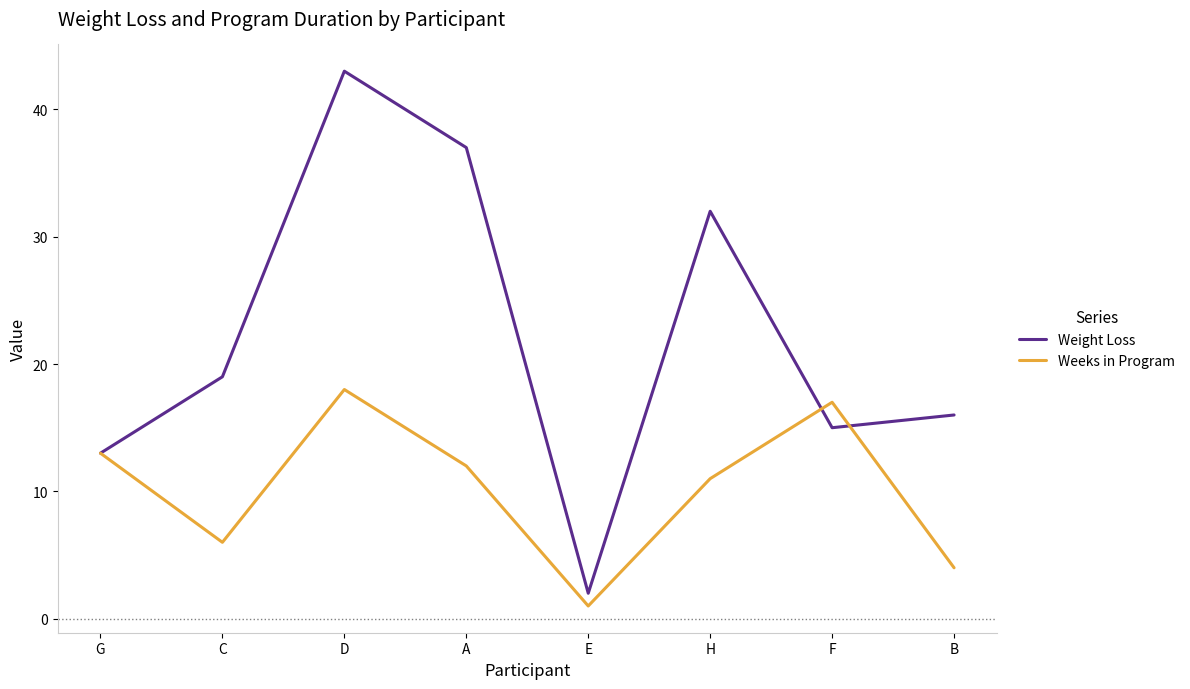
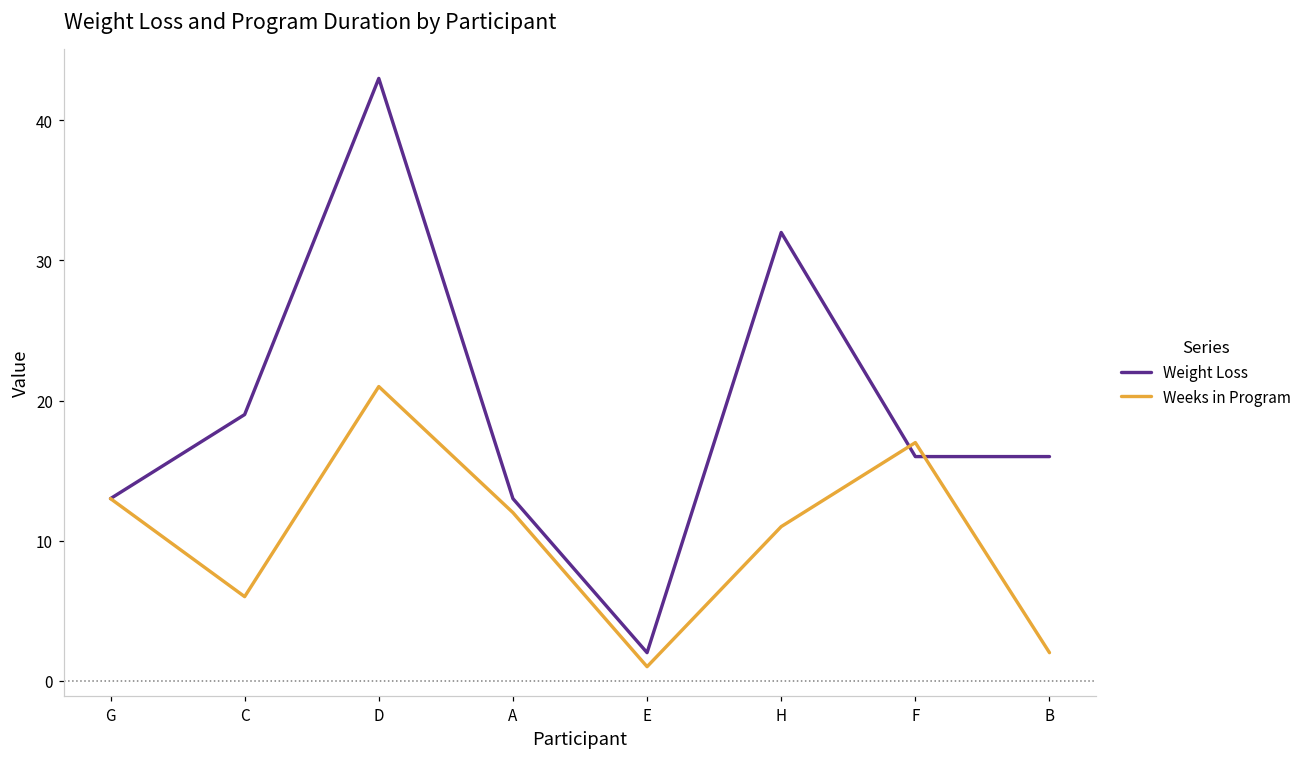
Weeks in Program, D: 18 -> 21
Weight Loss, A: 37 -> 13
Weight Loss, F: 15 -> 16
Weeks in Program, B: 4 -> 2
